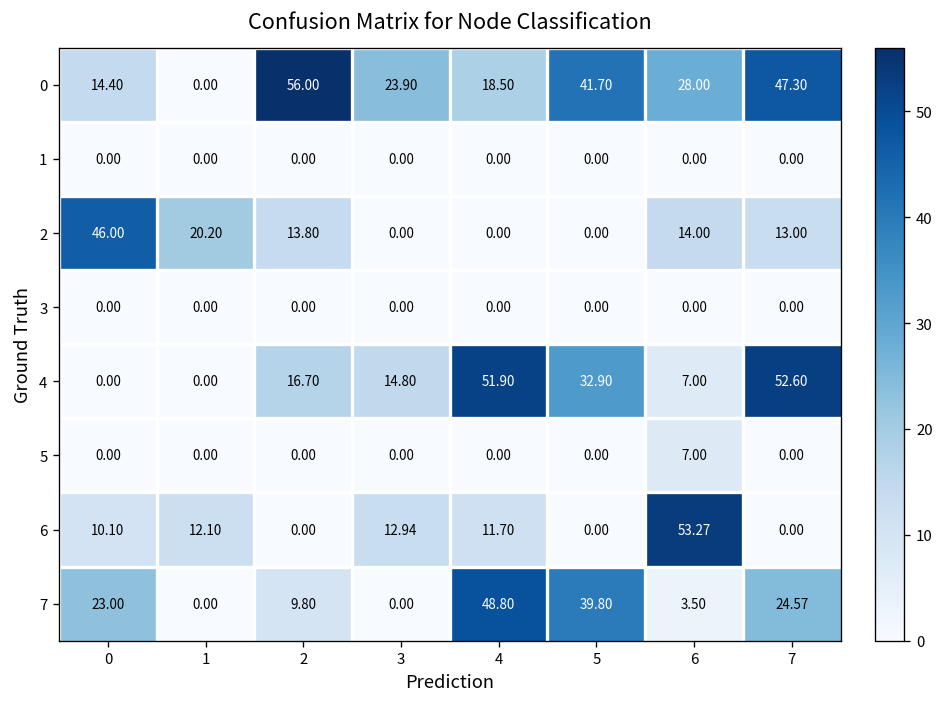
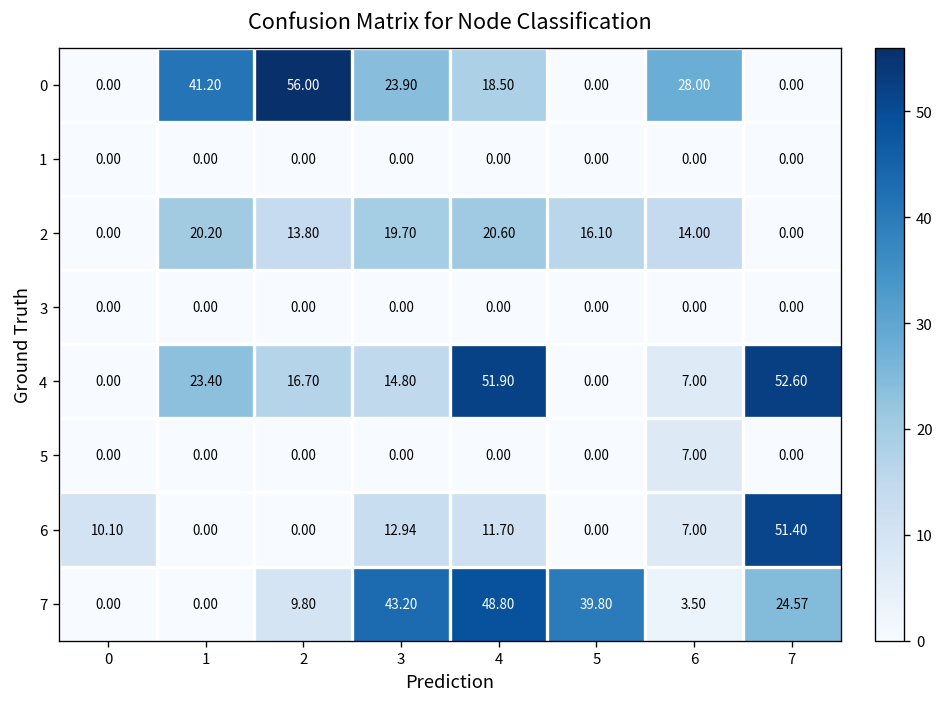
0, 0: 14.40 -> 0.00
0, 1: 0.00 -> 41.20
0, 5: 41.70 -> 0.00
0, 7: 47.30 -> 0.00
2, 0: 46.00 -> 0.00
2, 3: 0.00 -> 19.70
2, 4: 0.00 -> 20.60
2, 5: 0.00 -> 16.10
2, 7: 13.00 -> 0.00
4, 1: 0.00 -> 23.40
4, 5: 32.90 -> 0.00
6, 1: 12.10 -> 0.00
6, 6: 53.27 -> 7.00
6, 7: 0.00 -> 51.40
7, 0: 23.00 -> 0.00
7, 3: 0.00 -> 43.20
